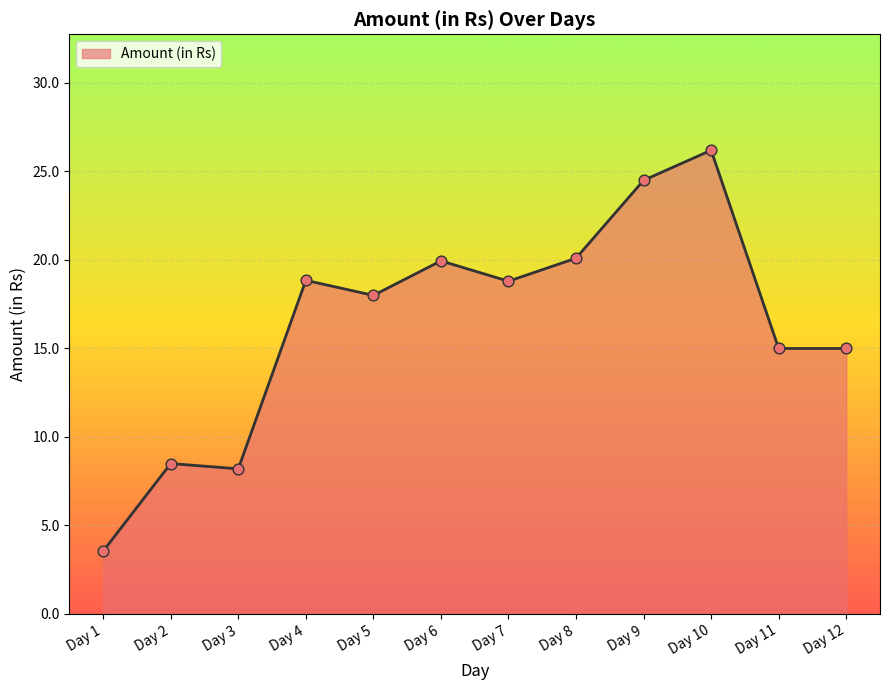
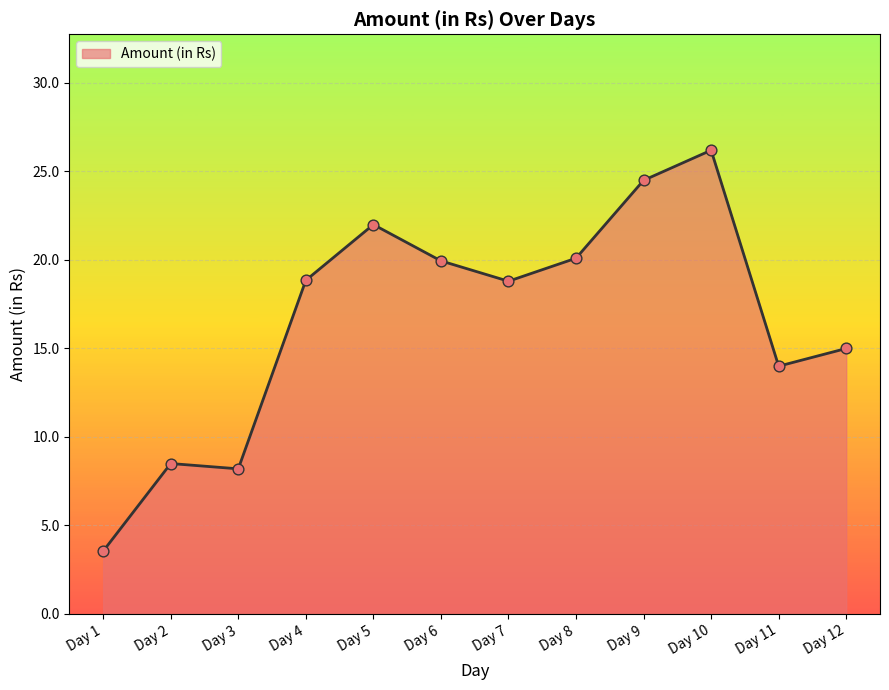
Day 5: 18 -> 22
Day 11: 15 -> 14
